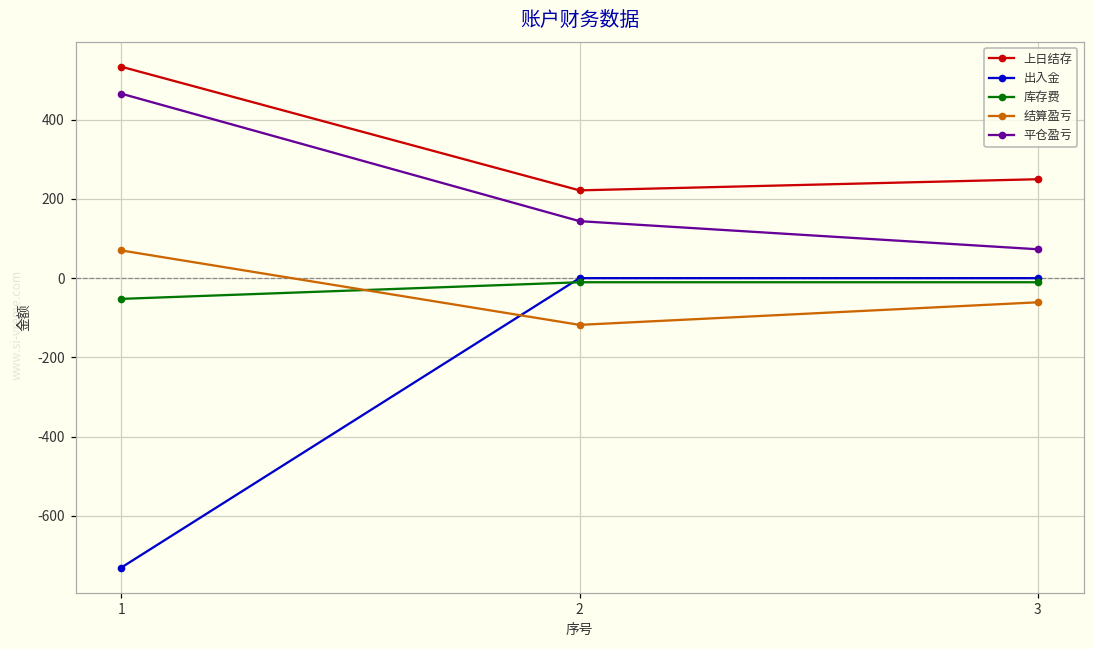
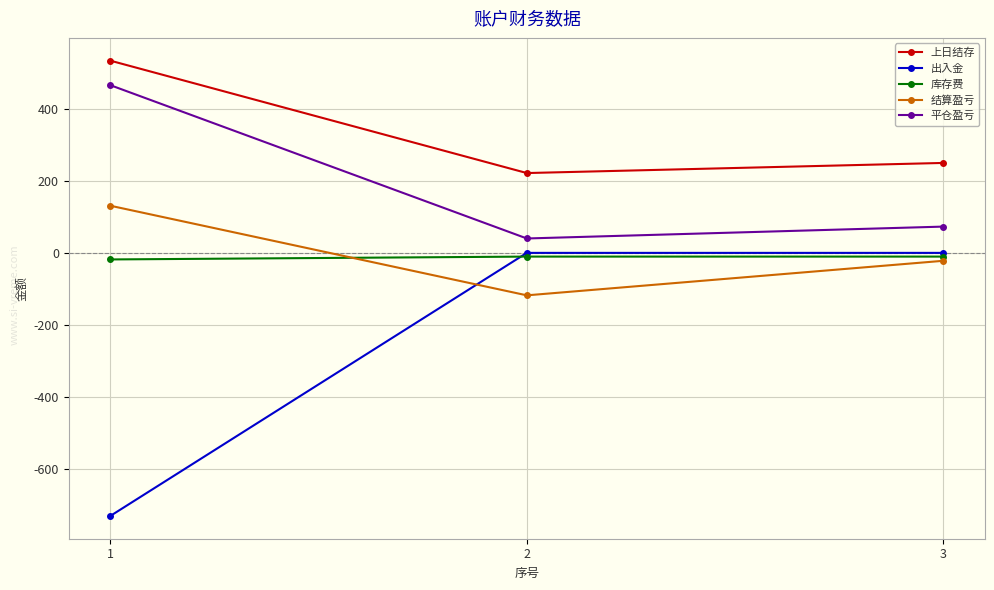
库存费, 1: -50 -> -20
结算盈亏, 1: 70 -> 130
平仓盈亏, 2: 140 -> 40
结算盈亏, 3: -60 -> -20
